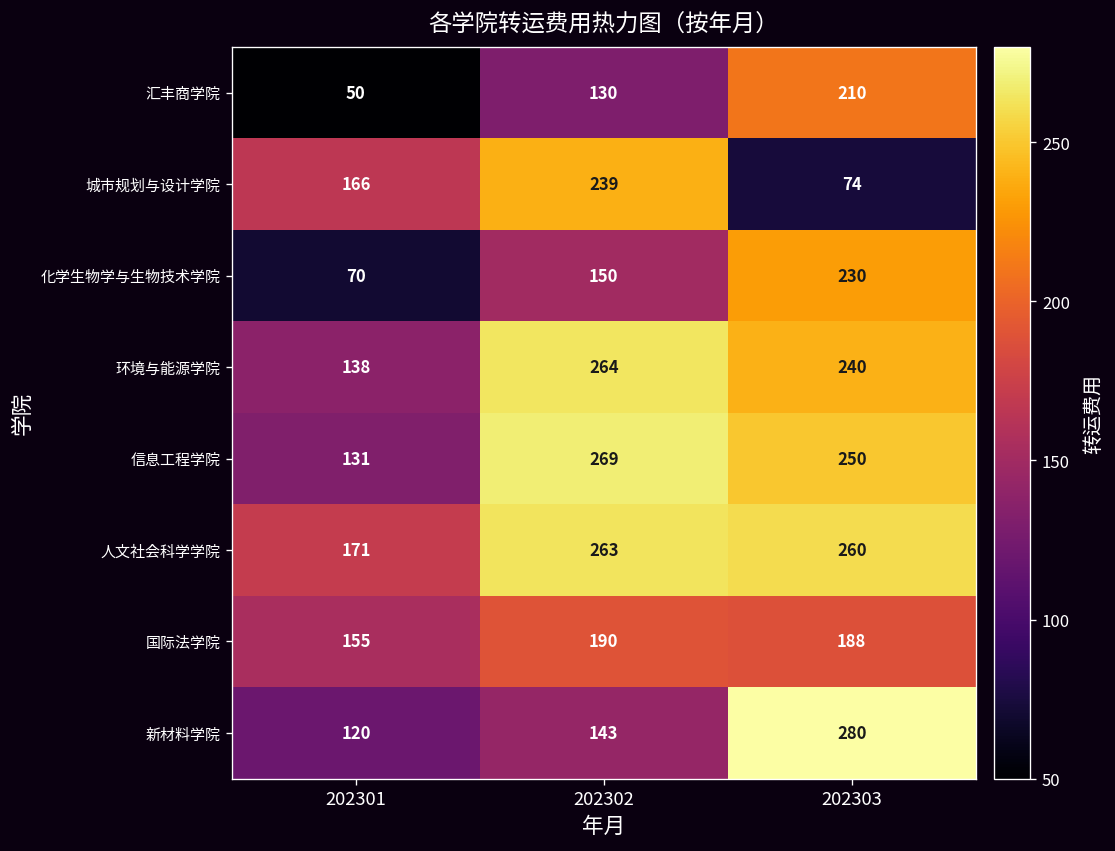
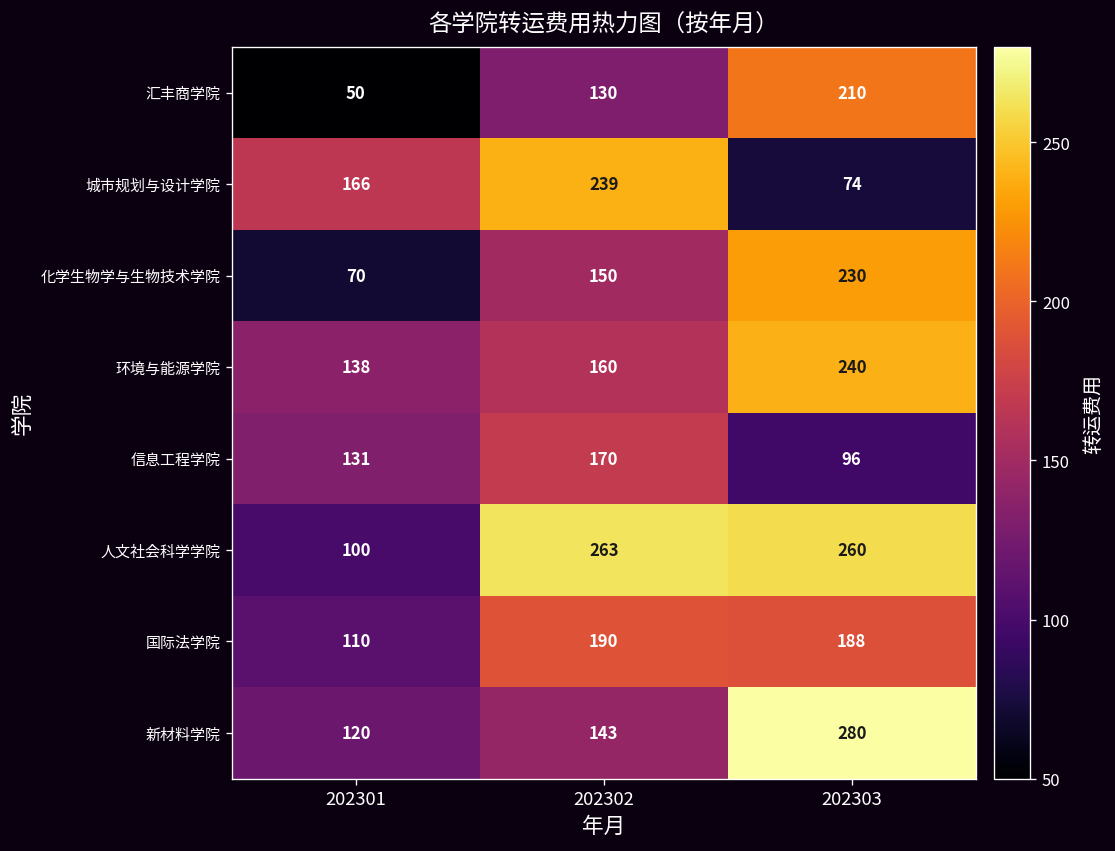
环境与能源学院, 202302: 264 -> 160
信息工程学院, 202302: 269 -> 170
信息工程学院, 202303: 250 -> 96
人文社会科学学院, 202301: 171 -> 100
国际法学院, 202301: 155 -> 110
